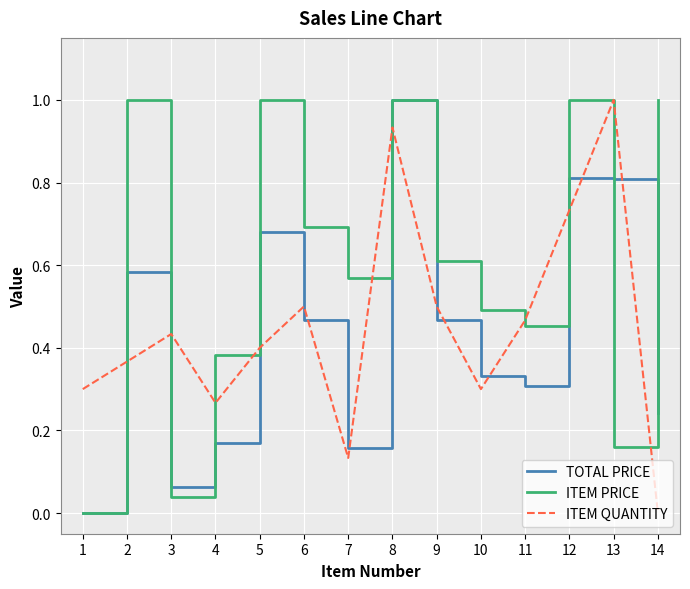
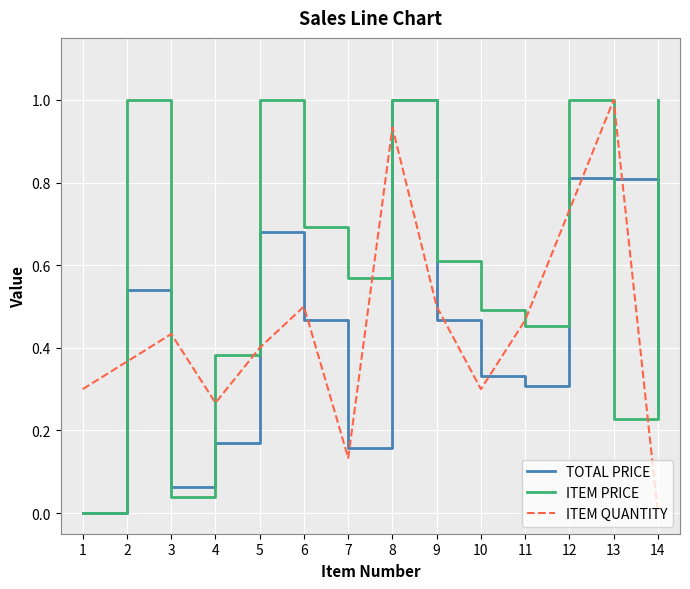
TOTAL PRICE, 2: 0.58 -> 0.54
ITEM PRICE, 13: 0.16 -> 0.23
